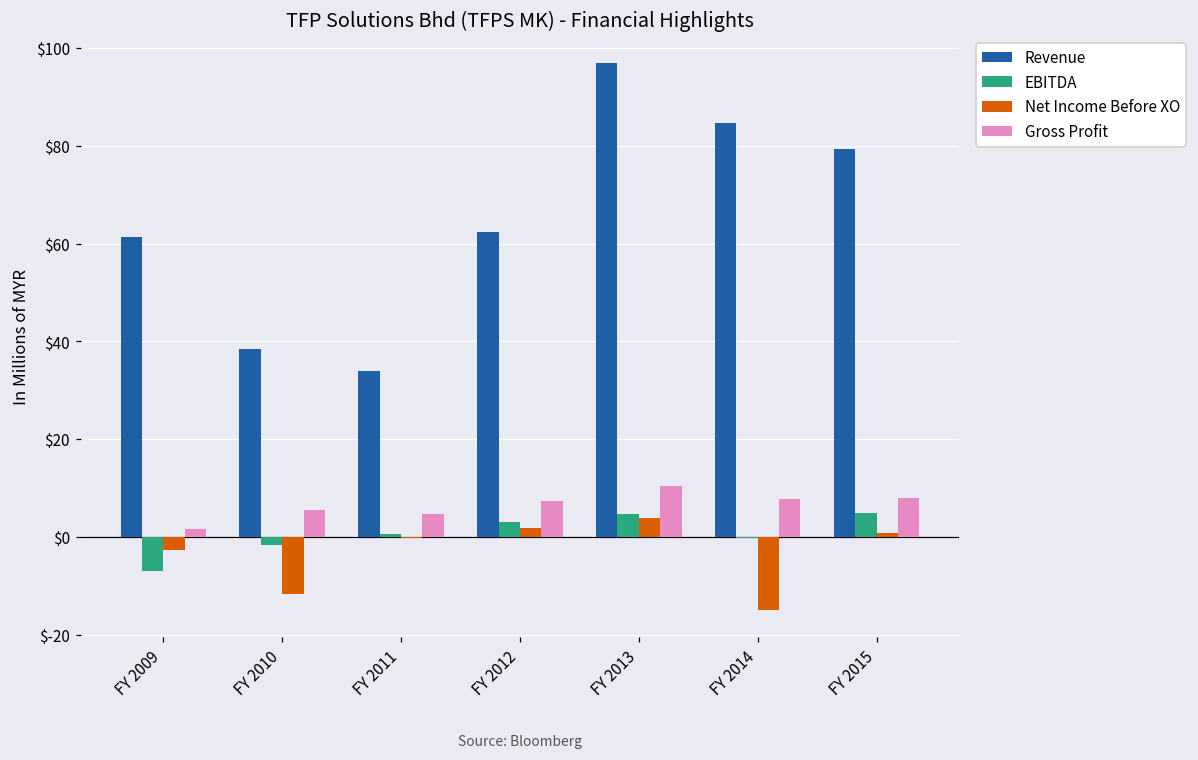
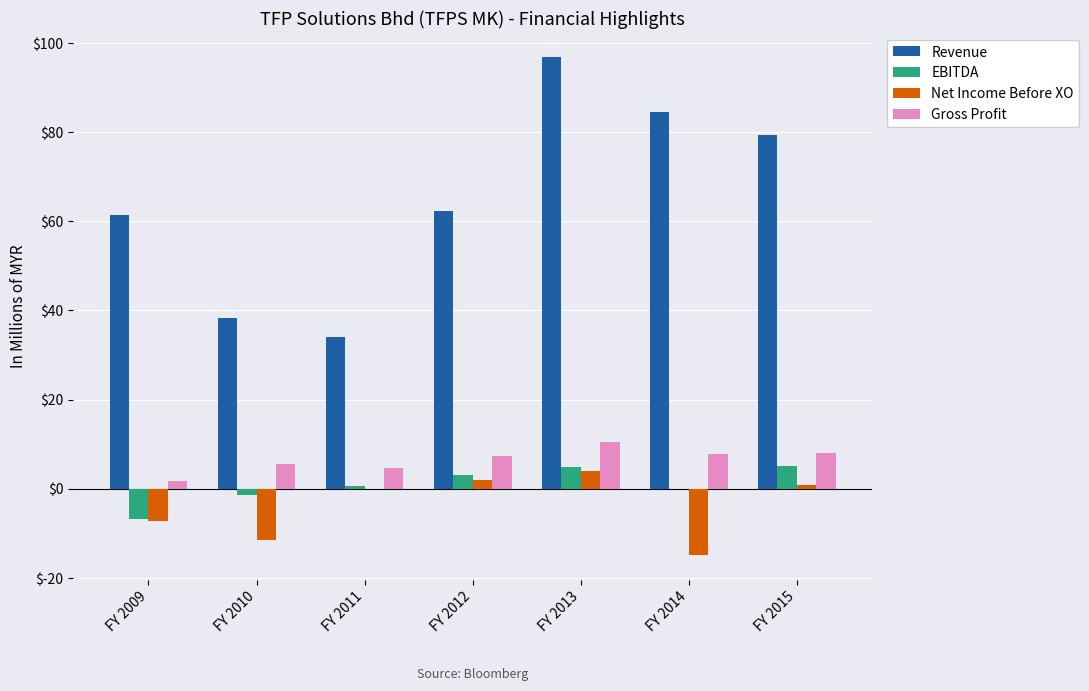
Net Income Before XO, FY 2009: $-3 -> $-7
